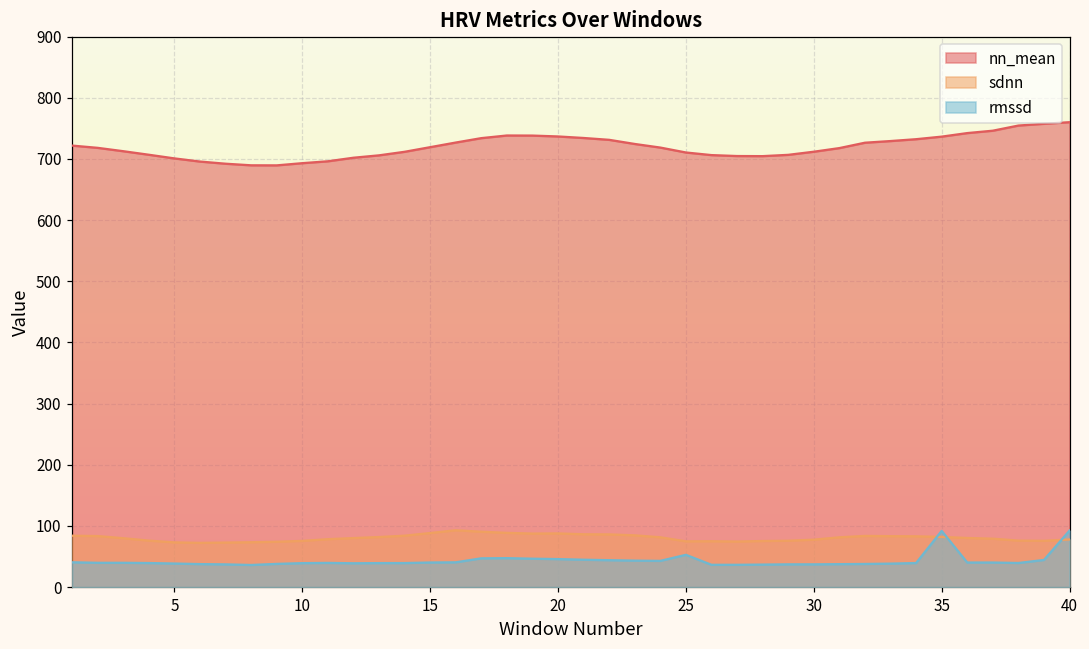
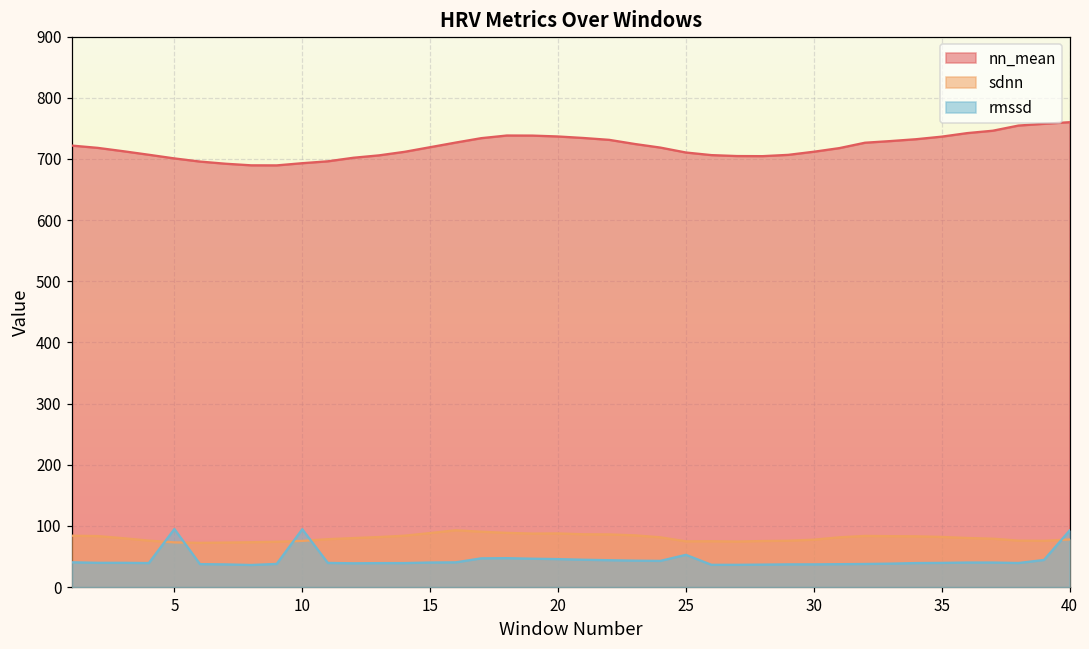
rmssd, 5: 40 -> 90
rmssd, 10: 40 -> 90
rmssd, 35: 90 -> 40
